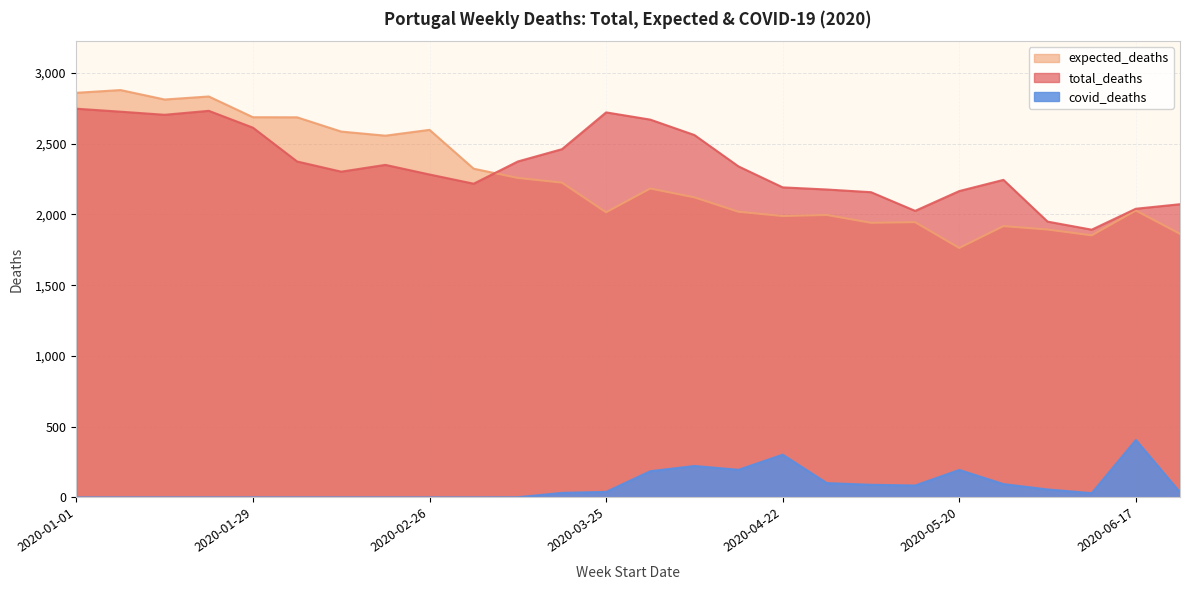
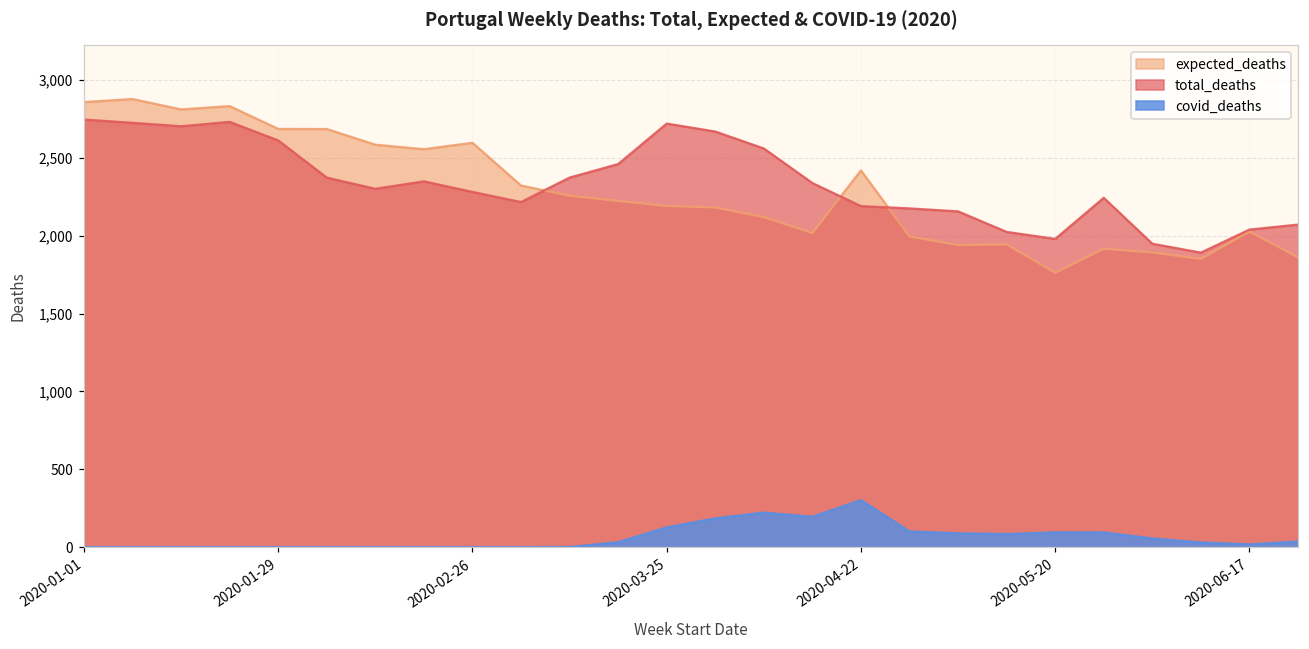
expected_deaths, 2020-03-25: 2,020 -> 2,190
covid_deaths, 2020-03-25: 40 -> 130
expected_deaths, 2020-04-22: 1,990 -> 2,420
total_deaths, 2020-05-20: 2,170 -> 1,980
covid_deaths, 2020-05-20: 190 -> 100
covid_deaths, 2020-06-17: 410 -> 20
